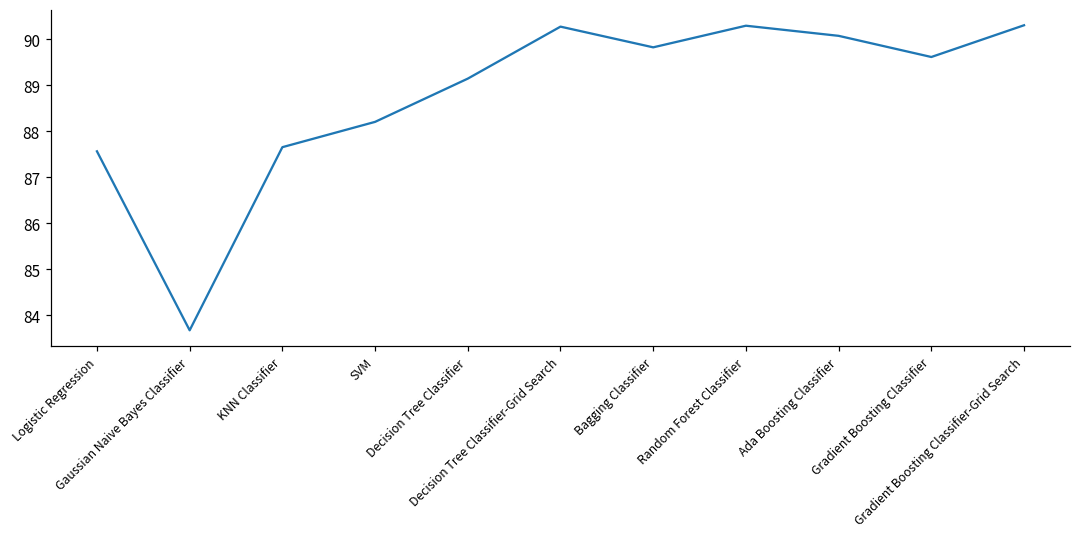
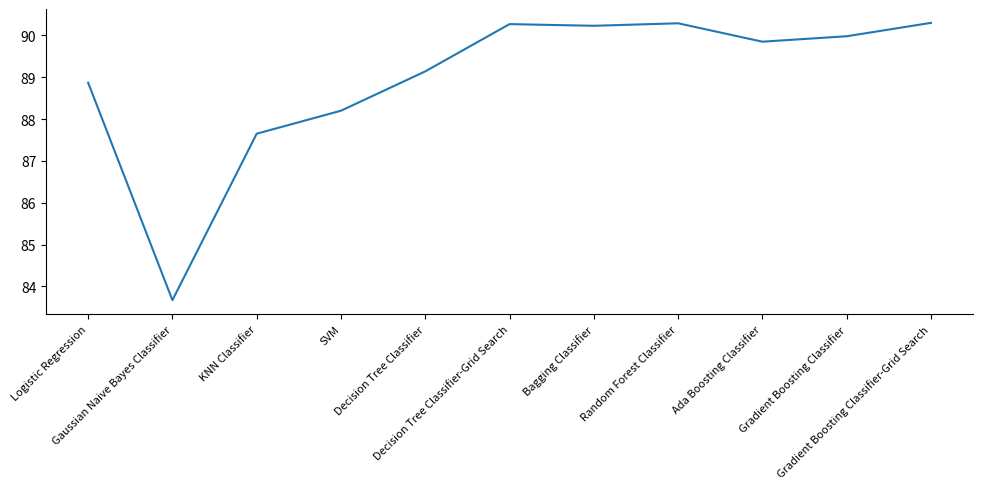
Logistic Regression: 87.6 -> 88.9
Bagging Classifier: 89.8 -> 90.2
Ada Boosting Classifier: 90.1 -> 89.9
Gradient Boosting Classifier: 89.6 -> 90.0
